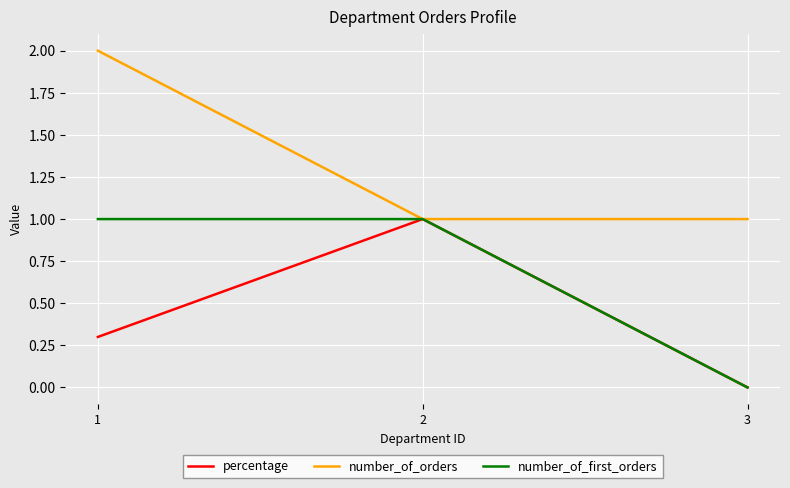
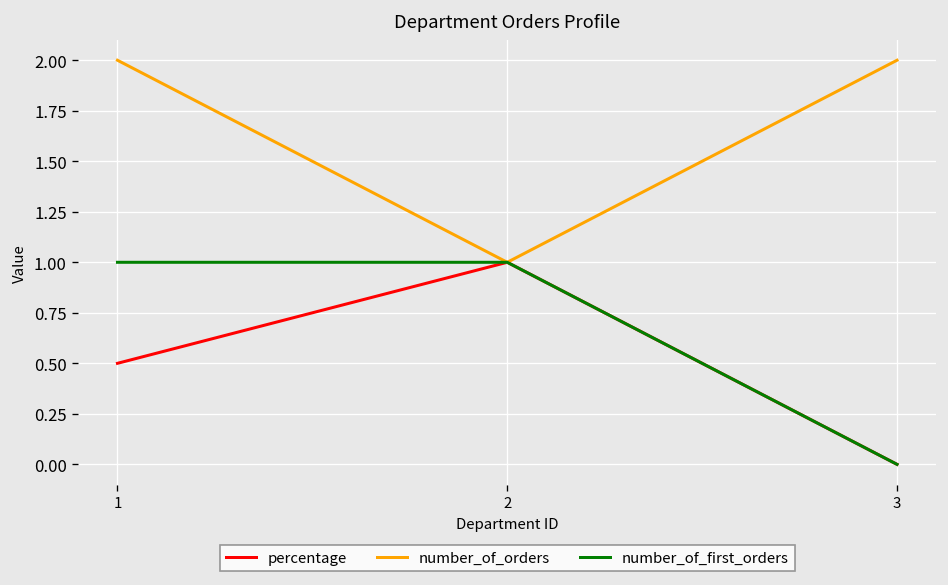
percentage, 1: 0.3 -> 0.5
number_of_orders, 3: 1 -> 2
